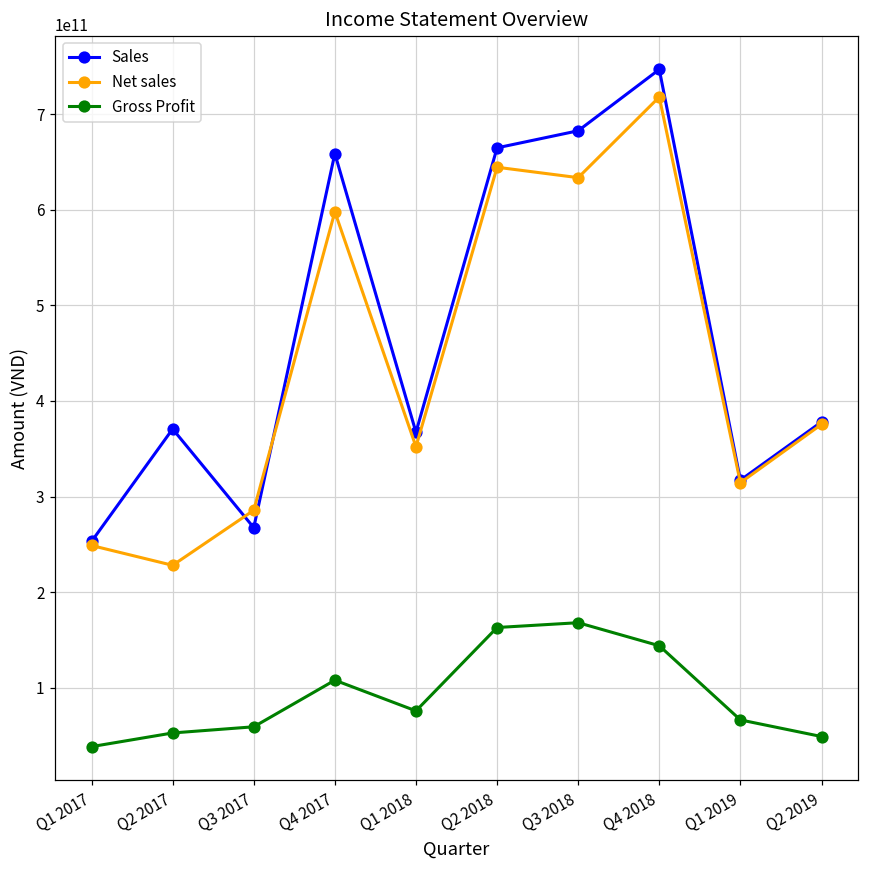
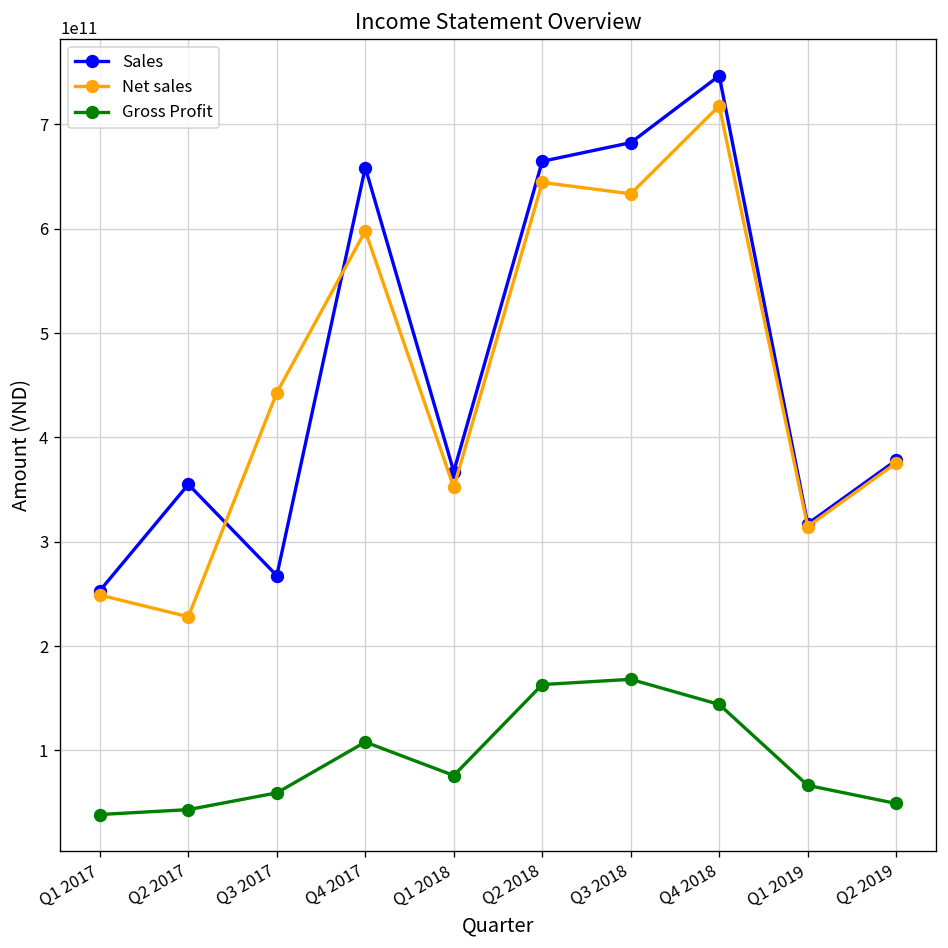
Sales, Q2 2017: 370000000000 -> 350000000000
Gross Profit, Q2 2017: 50000000000 -> 40000000000
Net sales, Q3 2017: 290000000000 -> 440000000000
